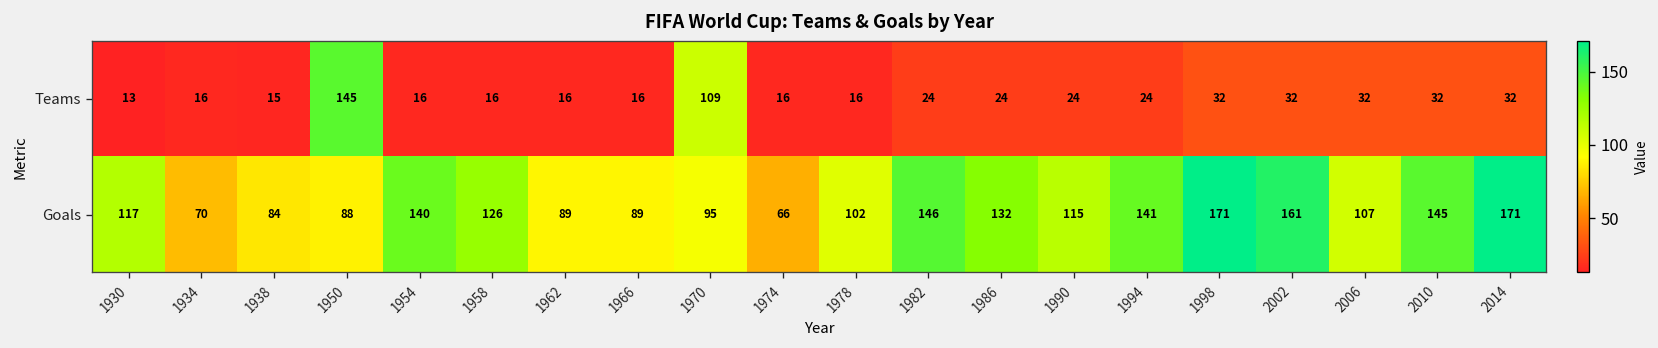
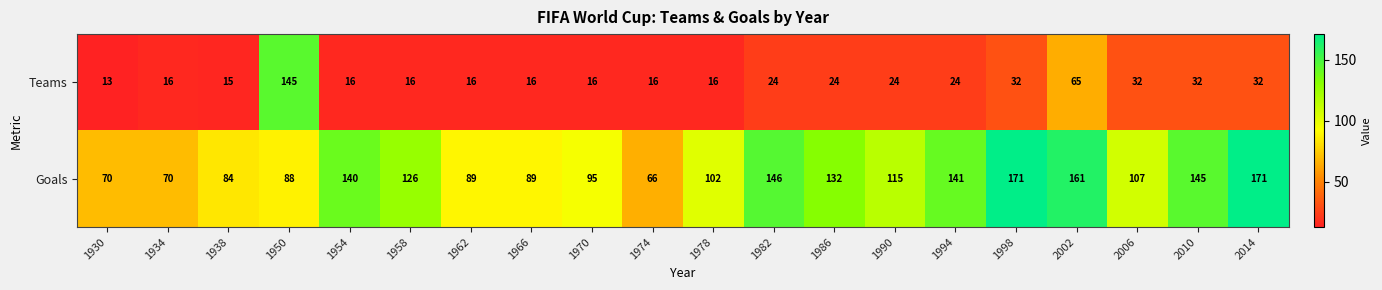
Teams, 1970: 109 -> 16
Teams, 2002: 32 -> 65
Goals, 1930: 117 -> 70
